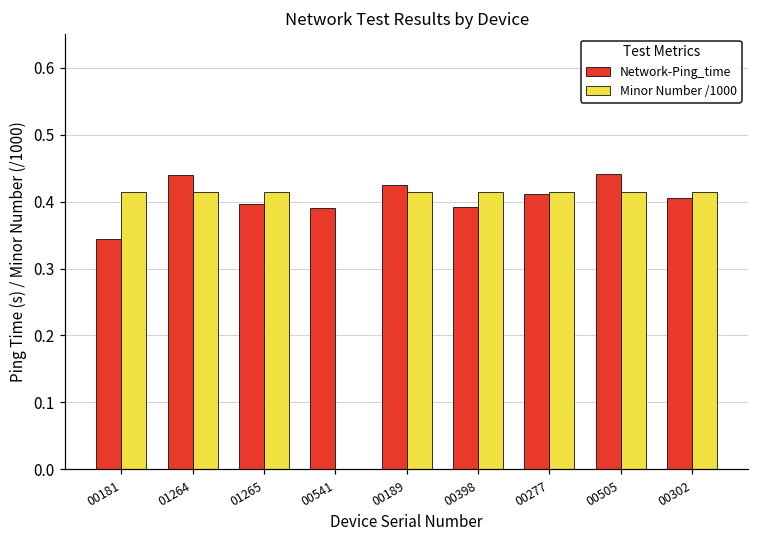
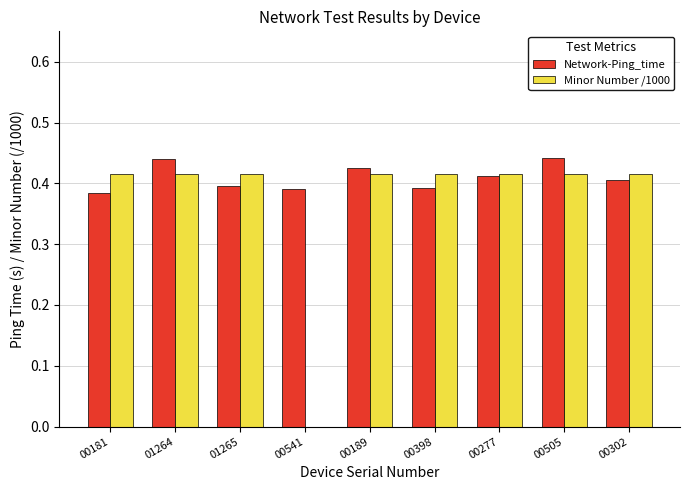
Network-Ping_time, 00181: 0.34 -> 0.38
